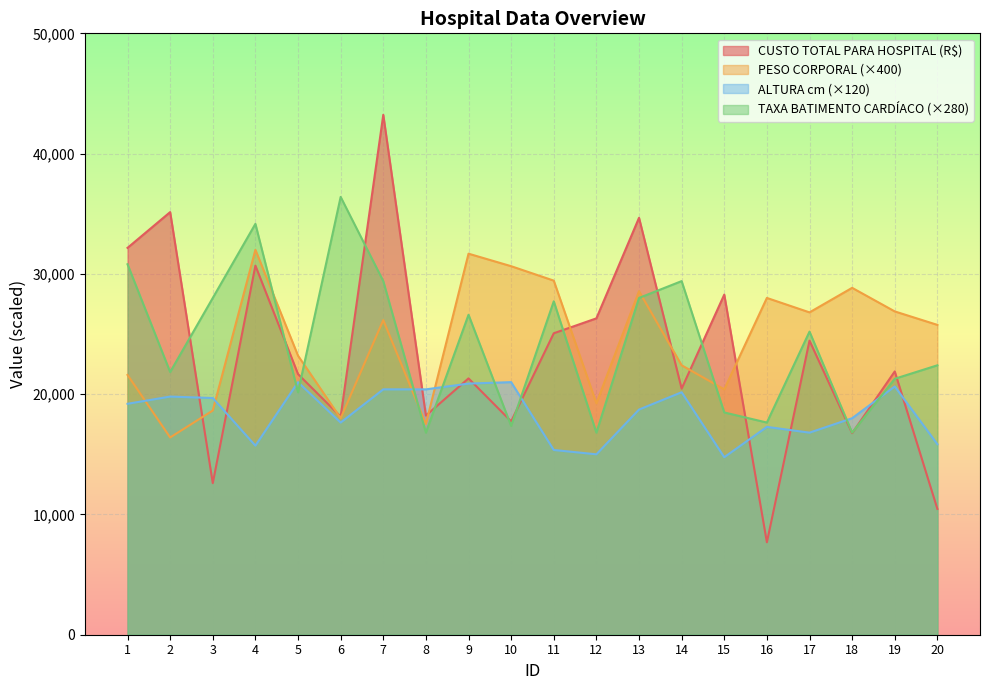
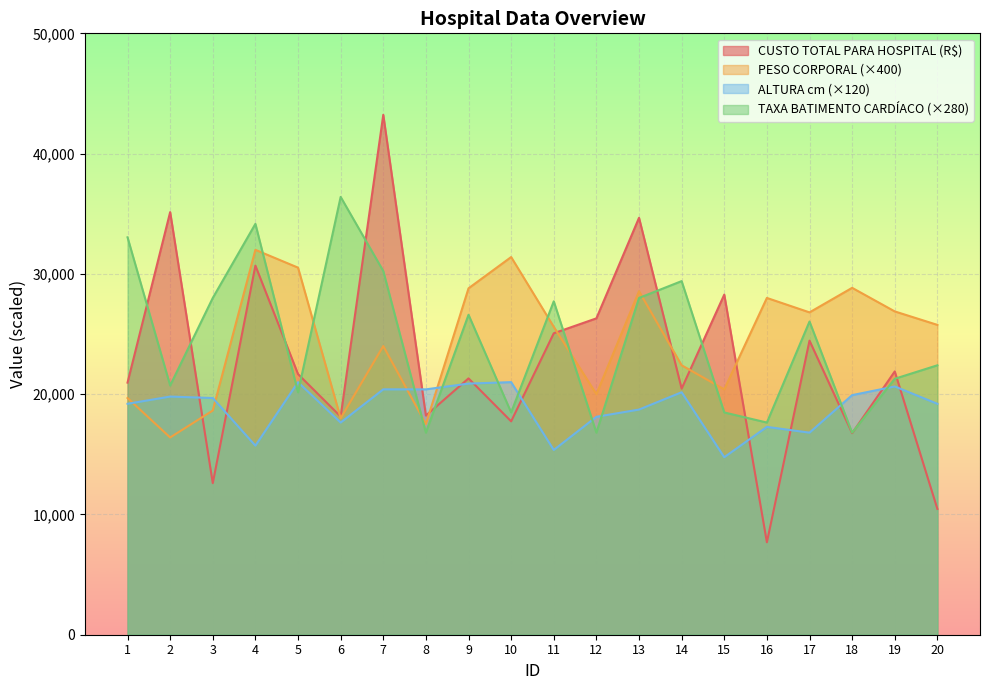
CUSTO TOTAL PARA HOSPITAL (R$), 1: 32,200 -> 21,000
PESO CORPORAL (×400), 1: 21,600 -> 19,700
TAXA BATIMENTO CARDÍACO (×280), 1: 30,800 -> 33,000
TAXA BATIMENTO CARDÍACO (×280), 2: 21,800 -> 20,700
PESO CORPORAL (×400), 5: 23,200 -> 30,500
PESO CORPORAL (×400), 7: 26,200 -> 24,000
TAXA BATIMENTO CARDÍACO (×280), 7: 29,400 -> 30,200
PESO CORPORAL (×400), 9: 31,700 -> 28,800
PESO CORPORAL (×400), 10: 30,600 -> 31,400
TAXA BATIMENTO CARDÍACO (×280), 10: 17,400 -> 18,500
PESO CORPORAL (×400), 11: 29,400 -> 25,600
PESO CORPORAL (×400), 12: 19,200 -> 20,000
ALTURA cm (×120), 12: 15,000 -> 18,100
TAXA BATIMENTO CARDÍACO (×280), 17: 25,200 -> 26,000
ALTURA cm (×120), 18: 18,000 -> 19,900
ALTURA cm (×120), 20: 15,800 -> 19,200
